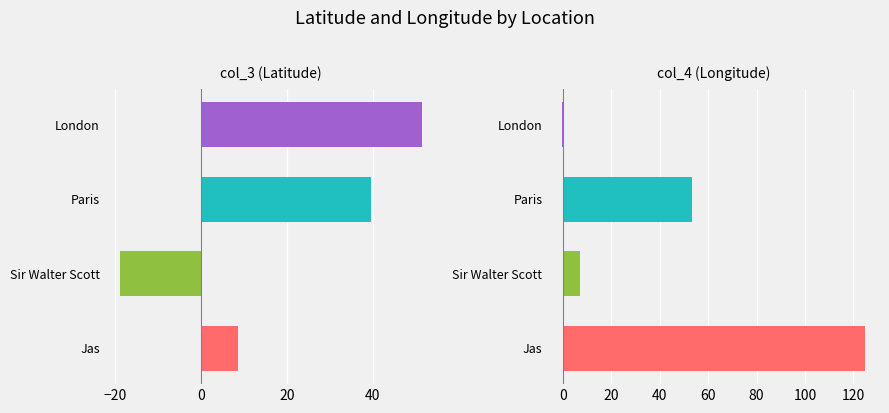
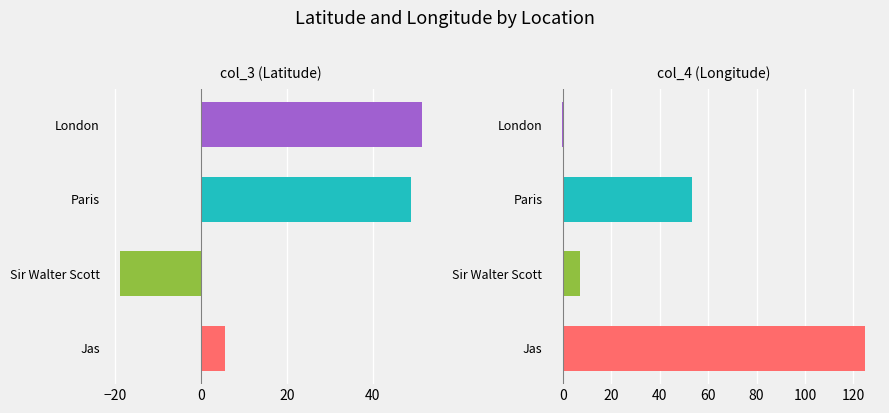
col_3 (Latitude), Paris: 40 -> 49
col_3 (Latitude), Jas: 9 -> 6
